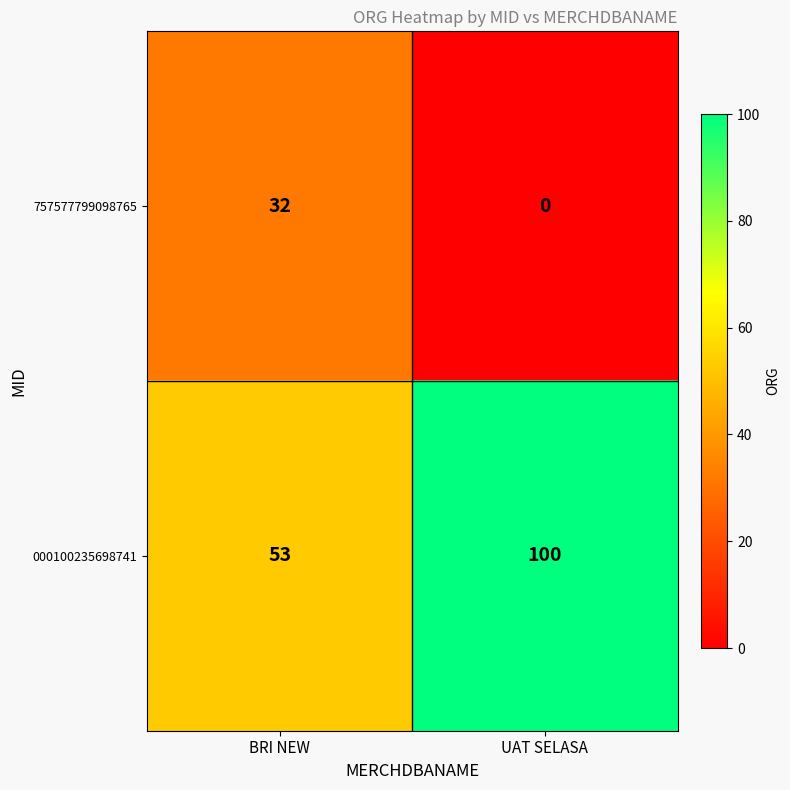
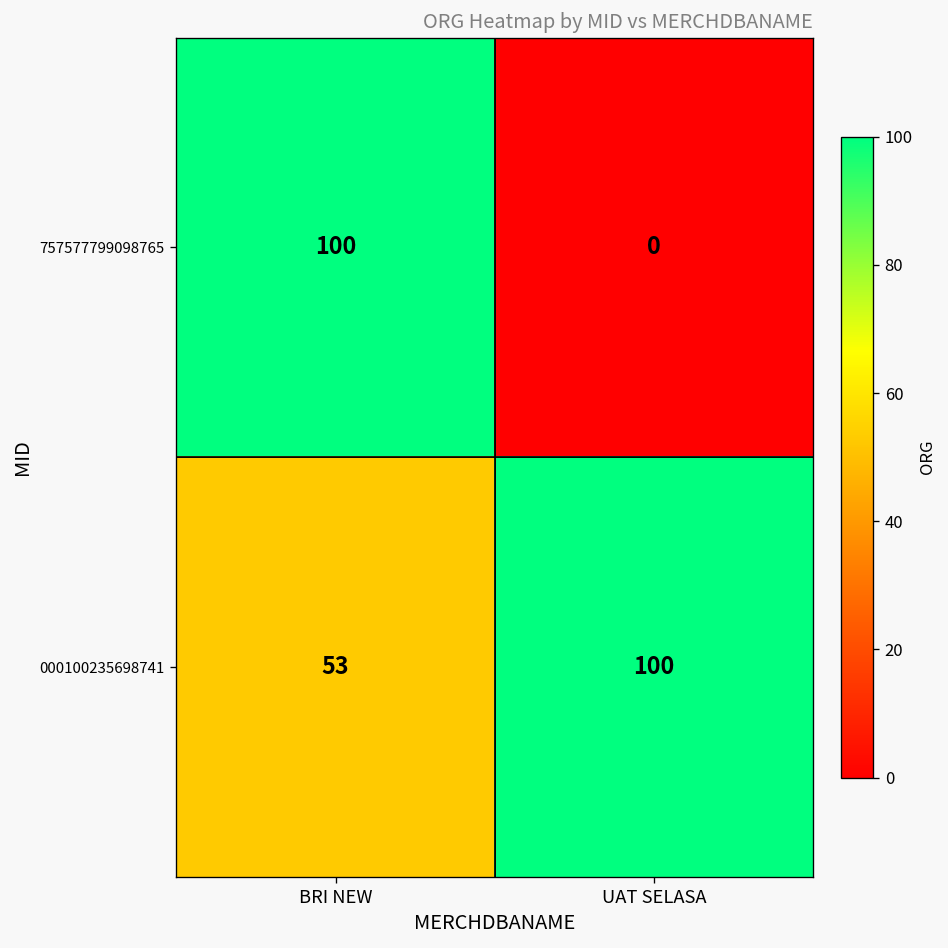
757577799098765, BRI NEW: 32 -> 100
